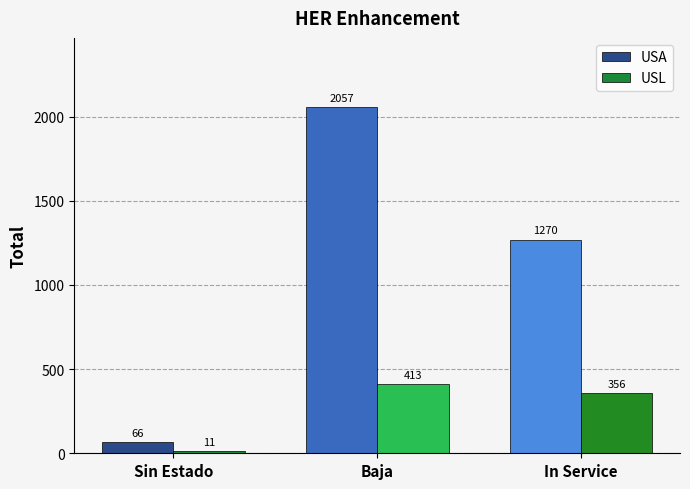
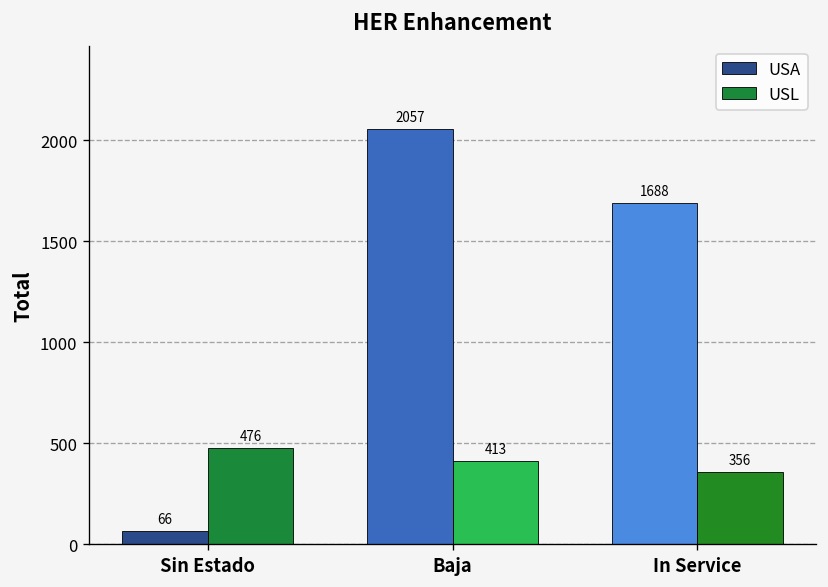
USL, Sin Estado: 11 -> 476
USA, In Service: 1270 -> 1688
